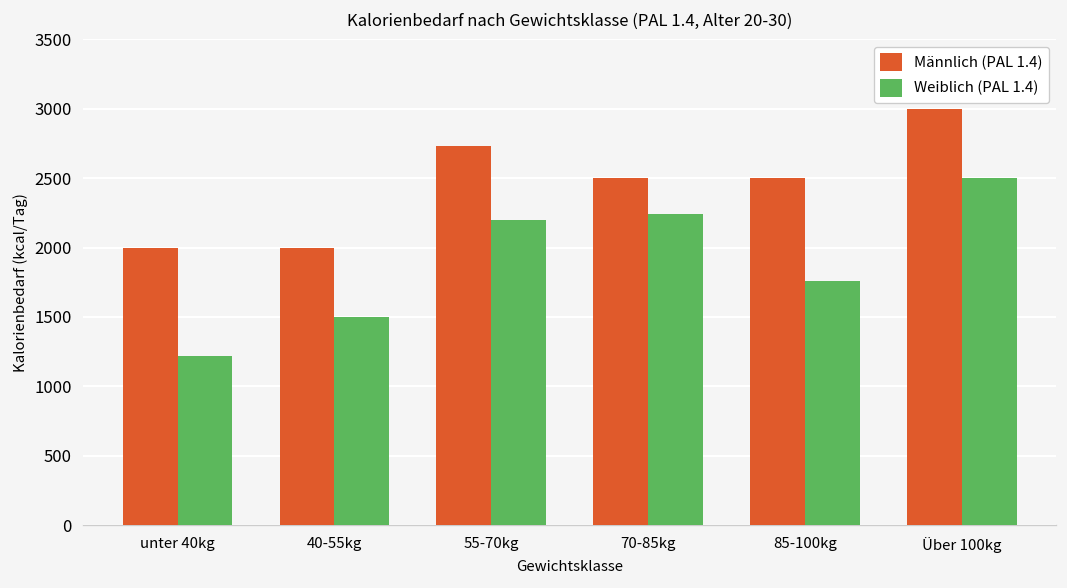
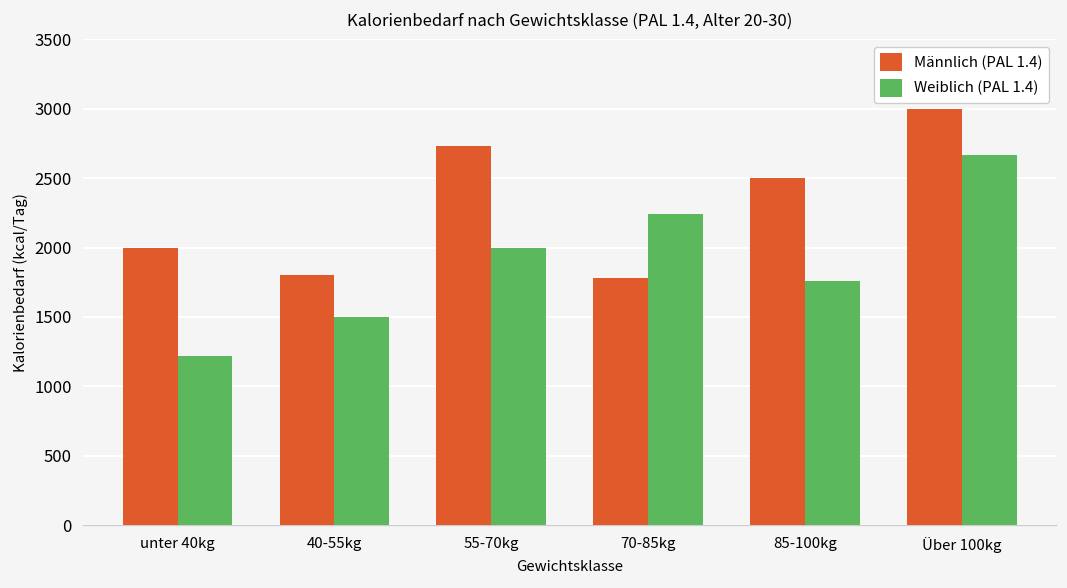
Männlich (PAL 1.4), 40-55kg: 2000 -> 1800
Weiblich (PAL 1.4), 55-70kg: 2200 -> 2000
Männlich (PAL 1.4), 70-85kg: 2500 -> 1780
Weiblich (PAL 1.4), Über 100kg: 2500 -> 2670
